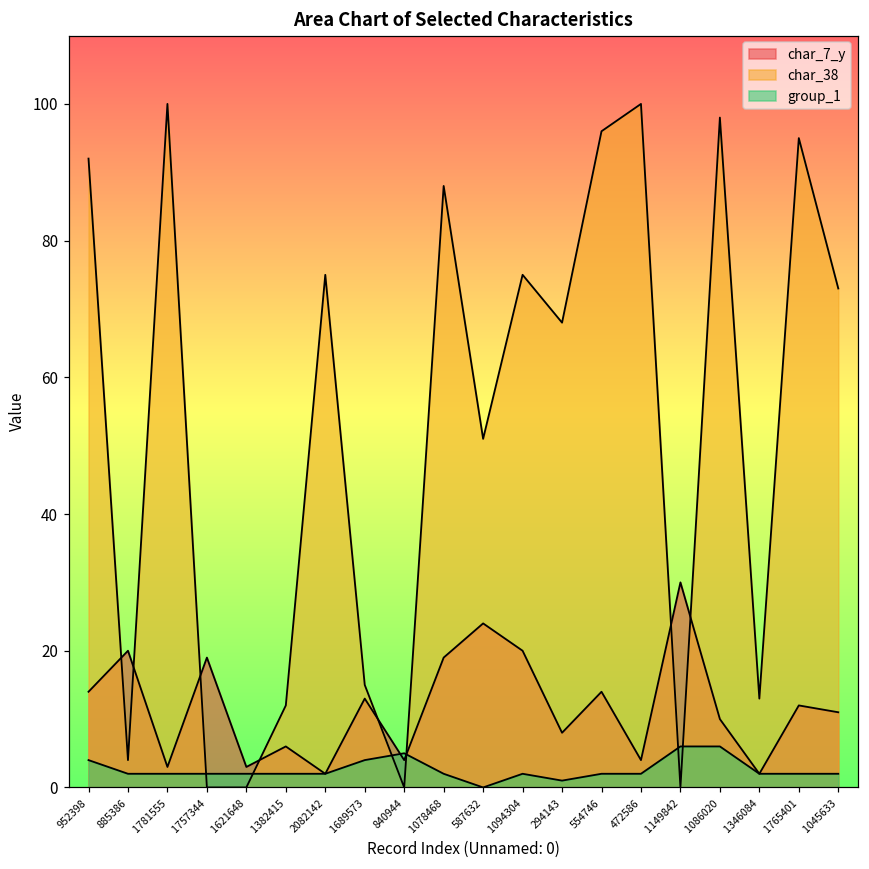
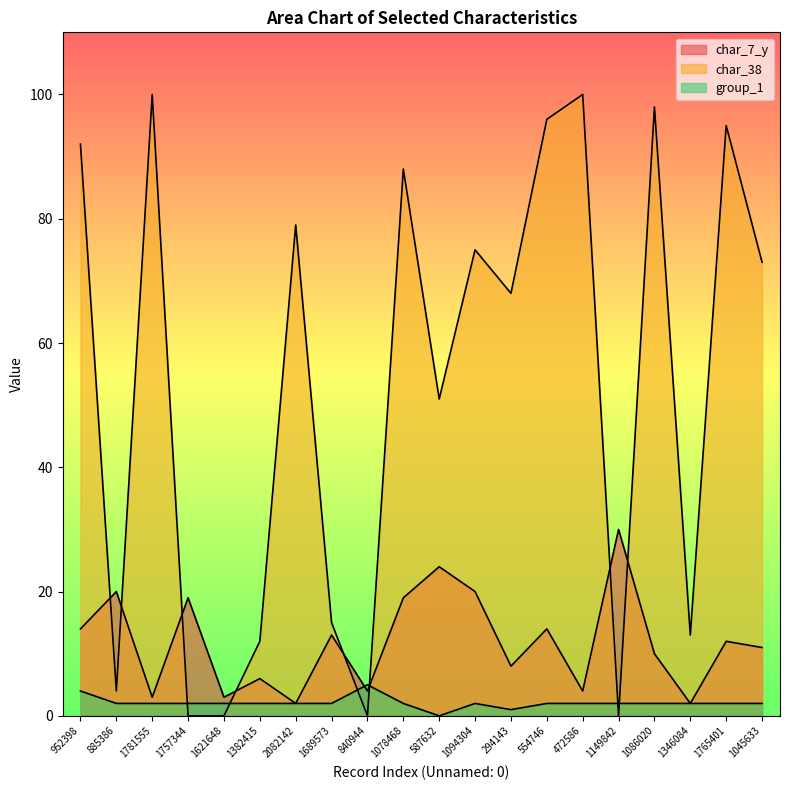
char_38, 2082142: 75 -> 79
group_1, 1689573: 4 -> 2
group_1, 1149842: 6 -> 2
group_1, 1086020: 6 -> 2
